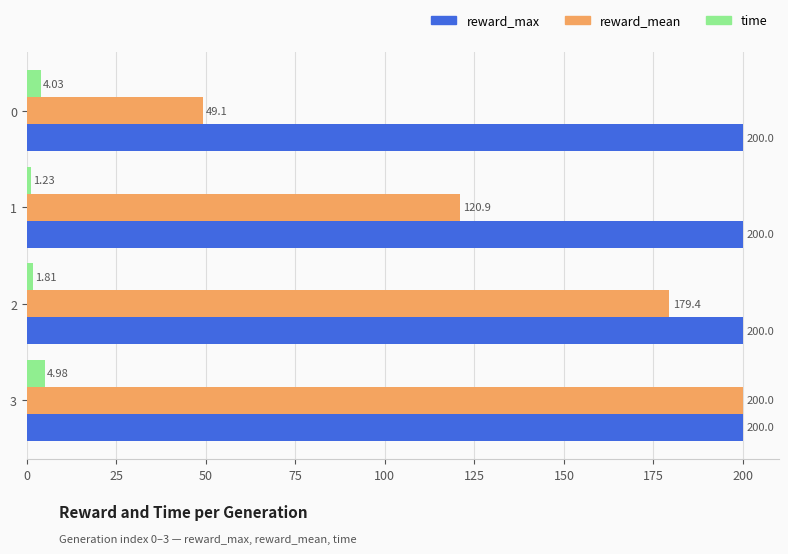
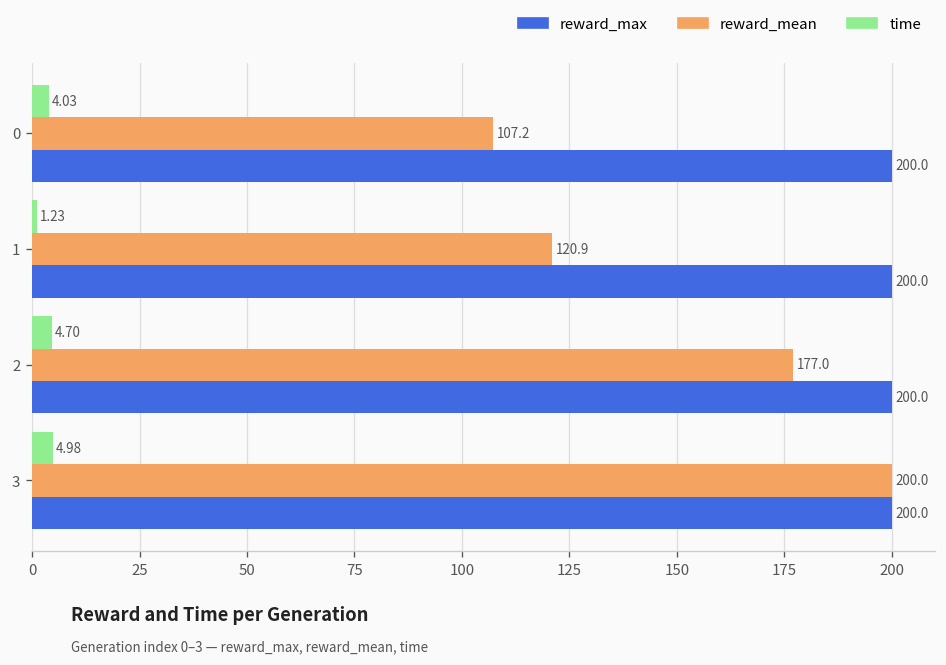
reward_mean, 0: 49.1 -> 107.2
time, 2: 1.81 -> 4.70
reward_mean, 2: 179.4 -> 177.0
